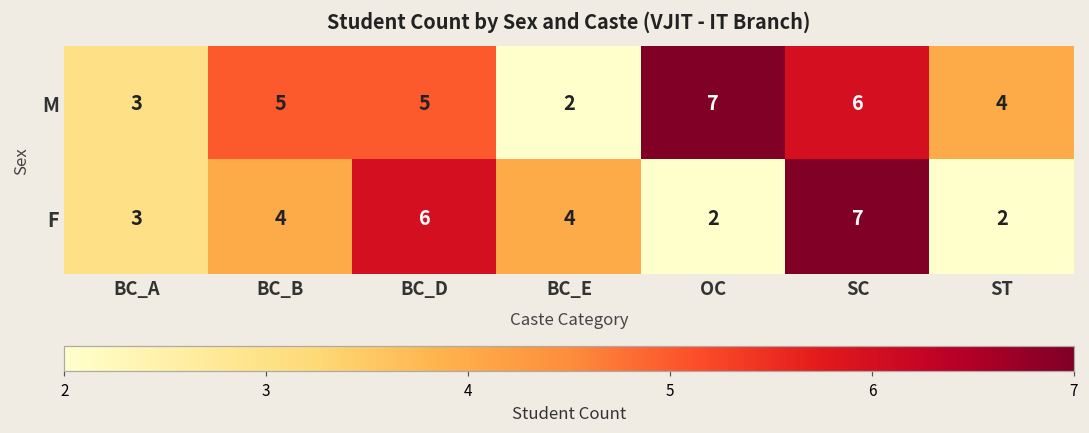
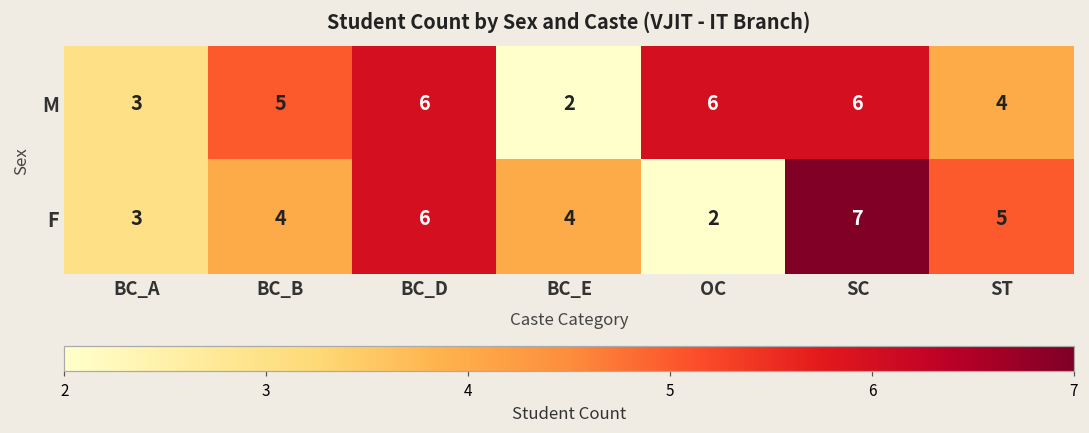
M, BC_D: 5 -> 6
M, OC: 7 -> 6
F, ST: 2 -> 5
